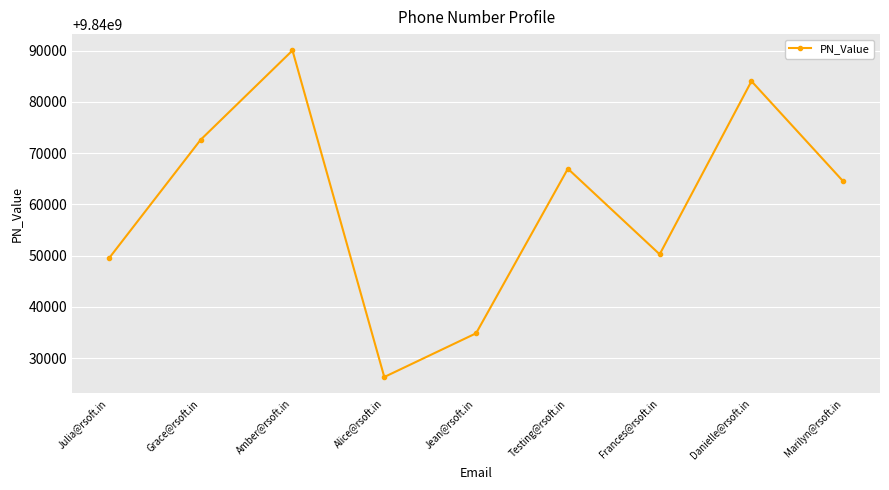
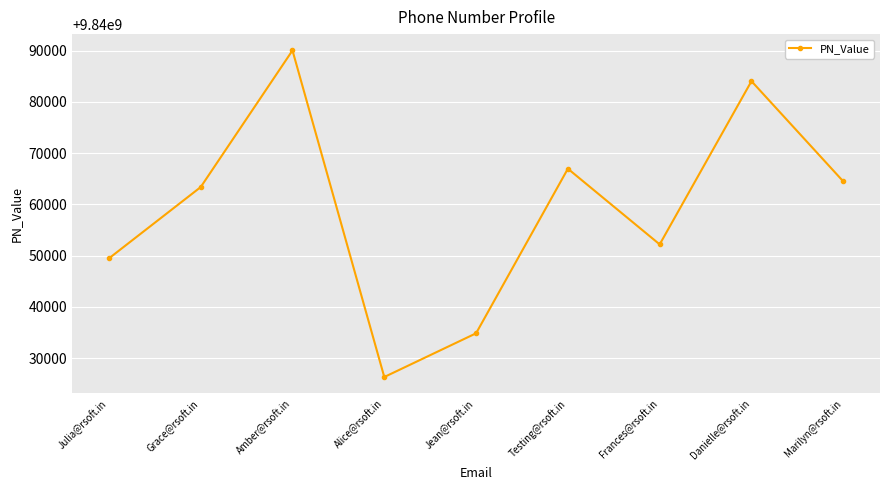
Grace@rsoft.in: 9840073000 -> 9840063000
Frances@rsoft.in: 9840050000 -> 9840052000
